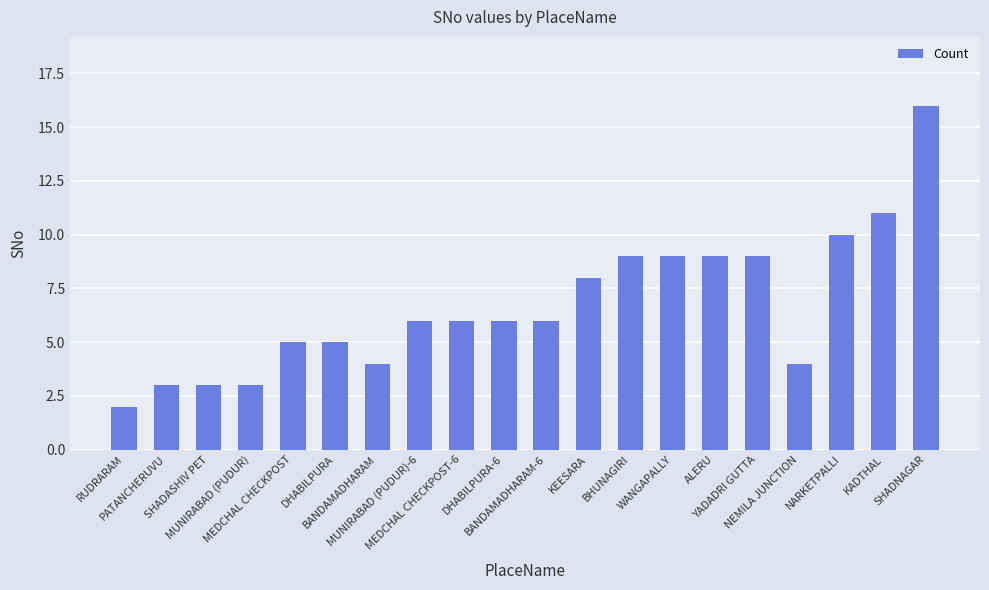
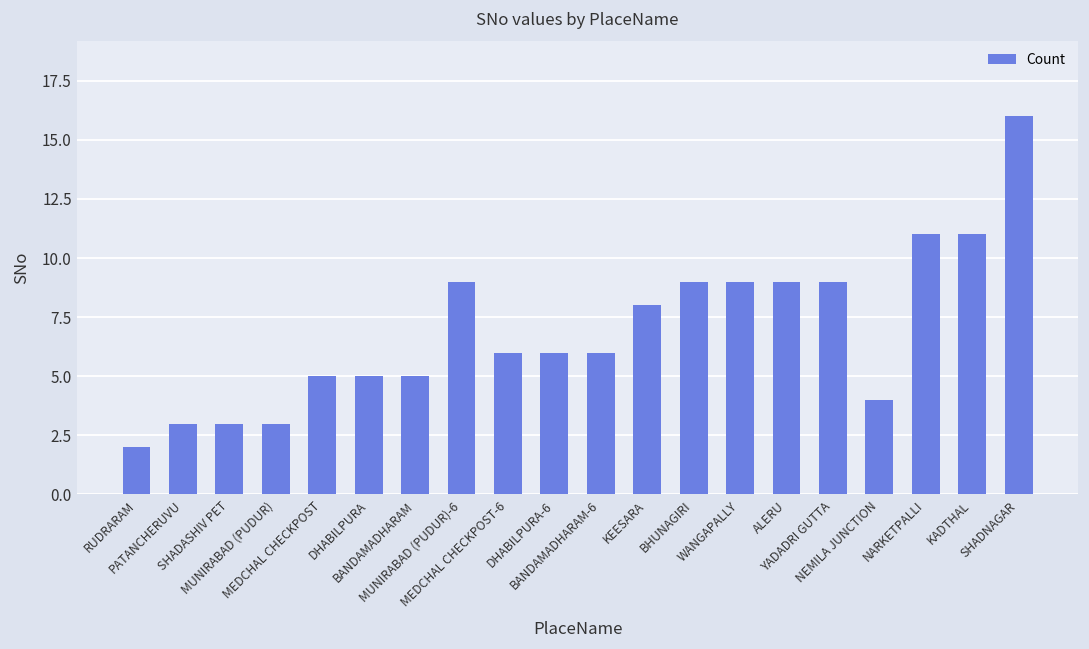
BANDAMADHARAM: 4 -> 5
MUNIRABAD (PUDUR)-6: 6 -> 9
NARKETPALLI: 10 -> 11
